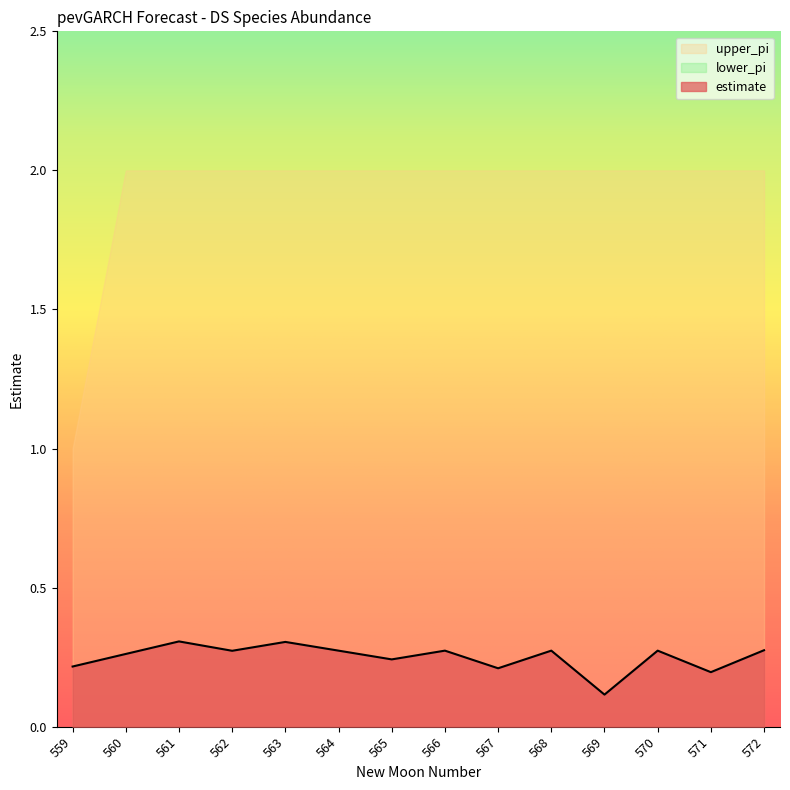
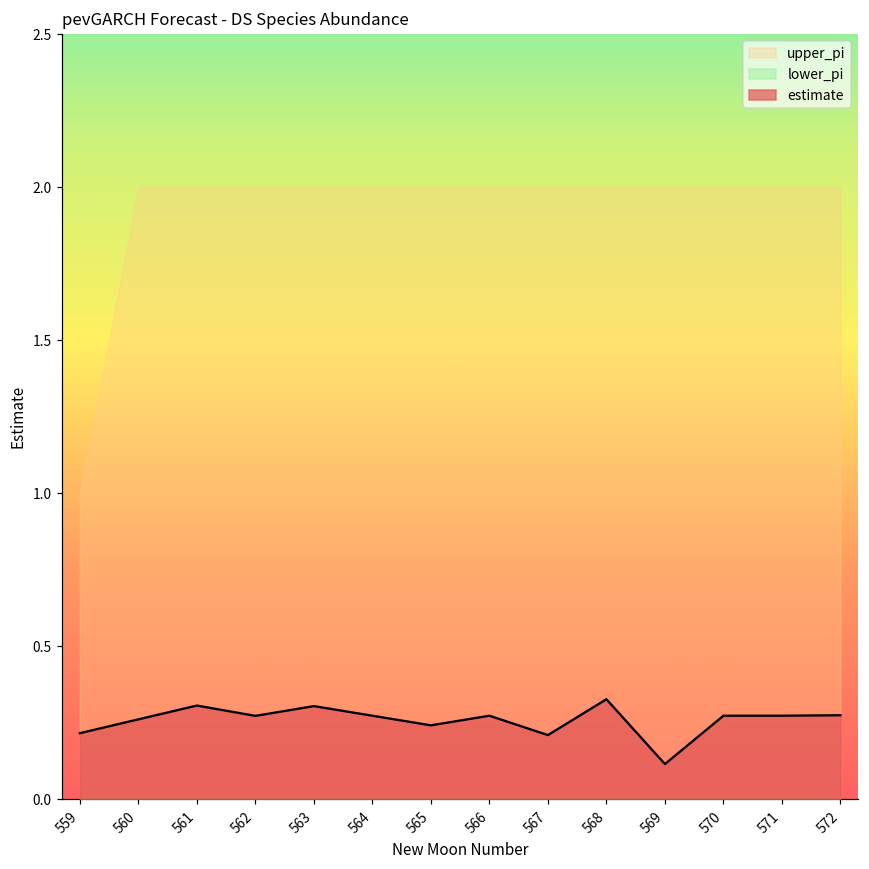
estimate, 568: 0.27 -> 0.33
estimate, 571: 0.20 -> 0.27
